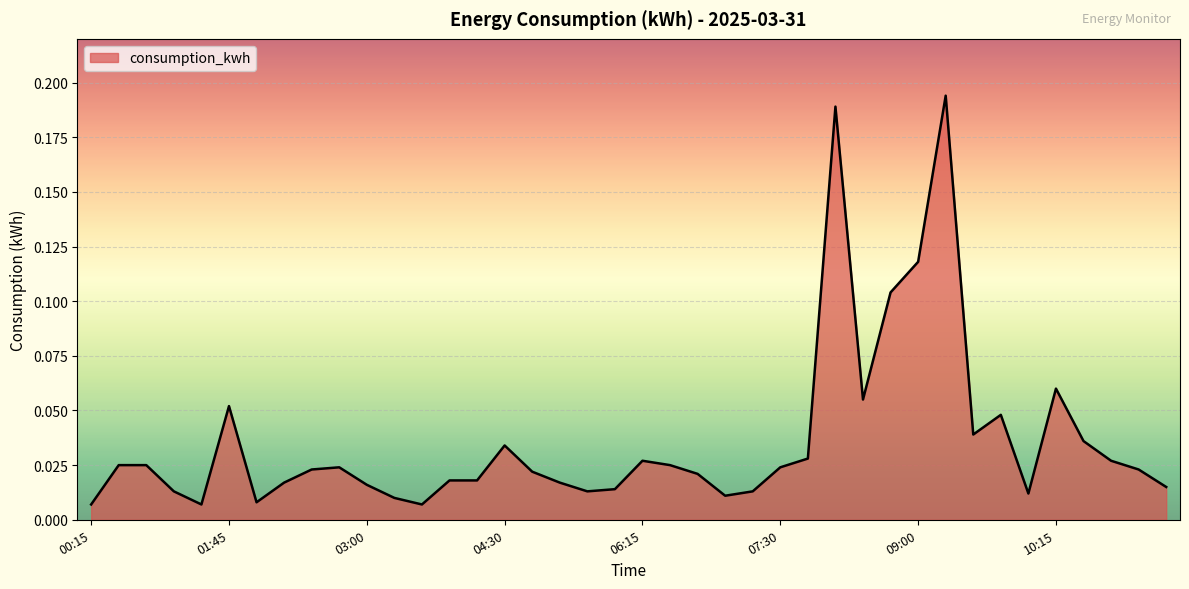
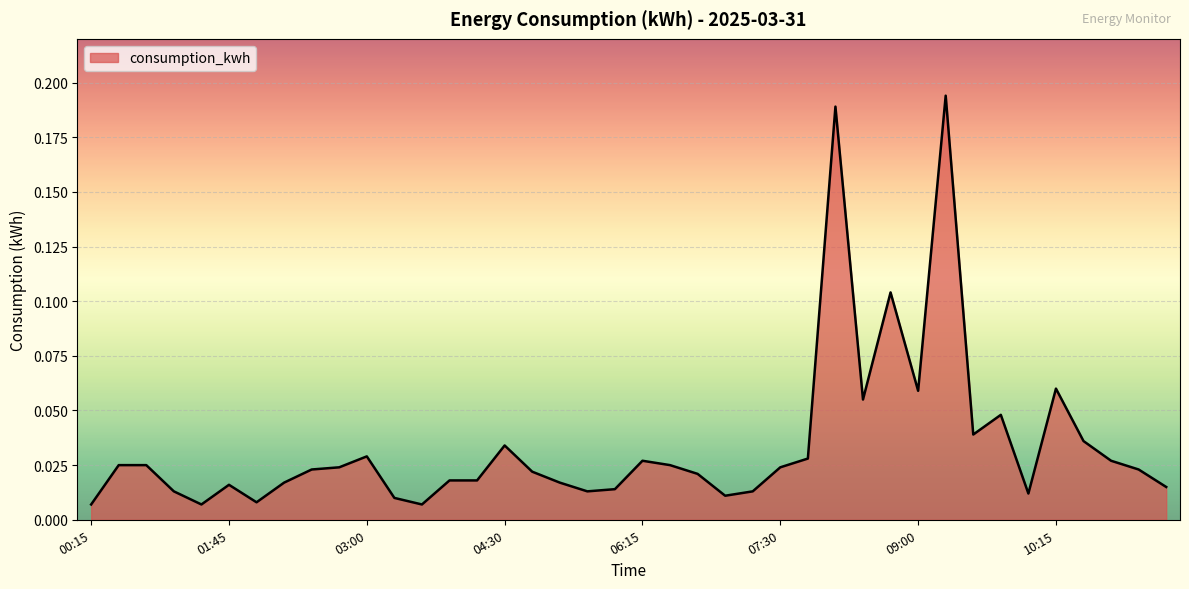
01:45: 0.052 -> 0.016
03:00: 0.016 -> 0.029
09:00: 0.118 -> 0.059
